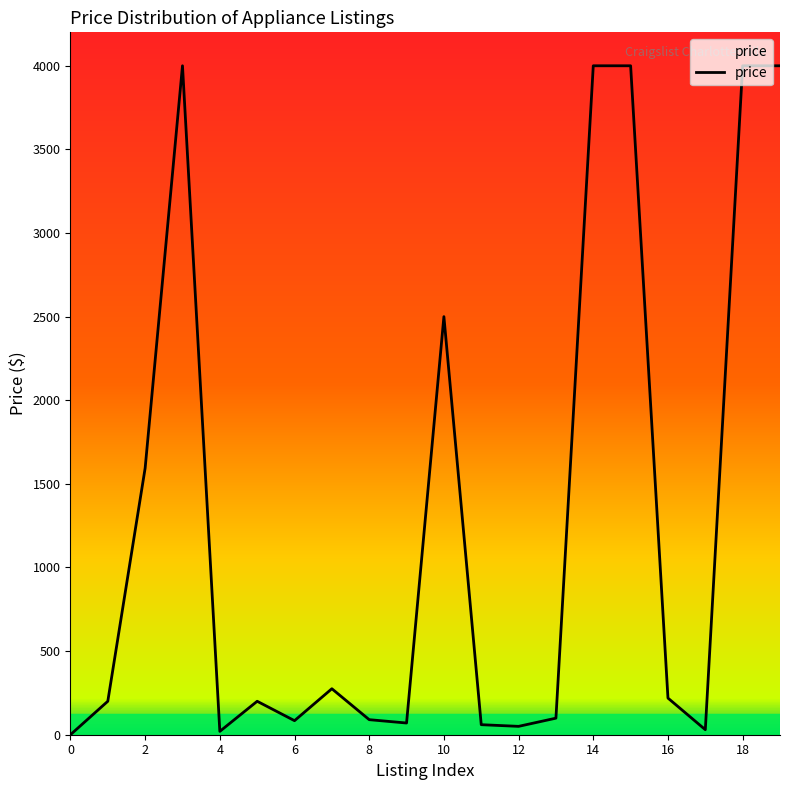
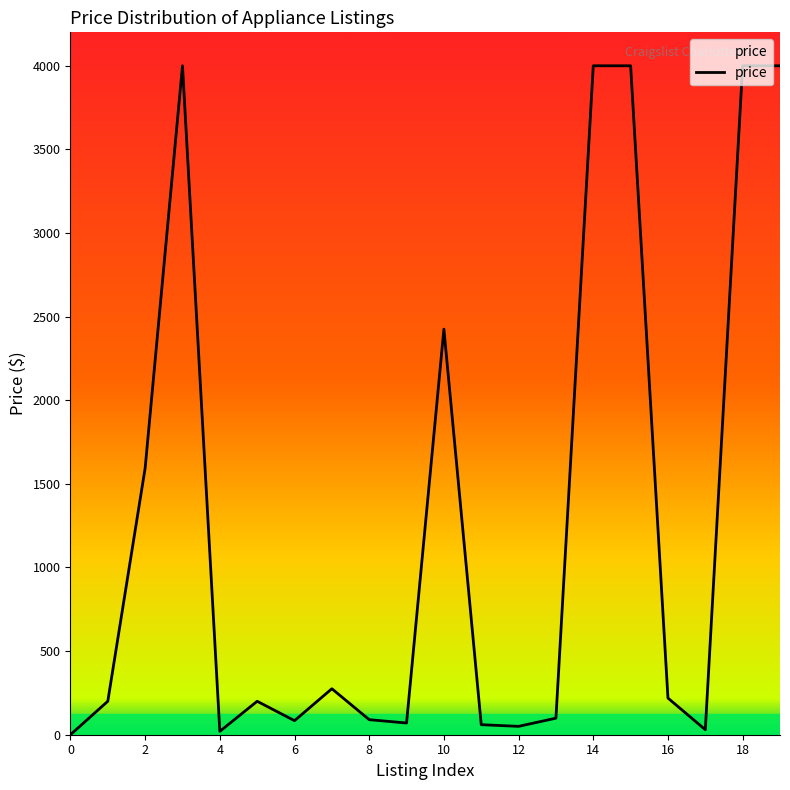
10: 2500 -> 2430
